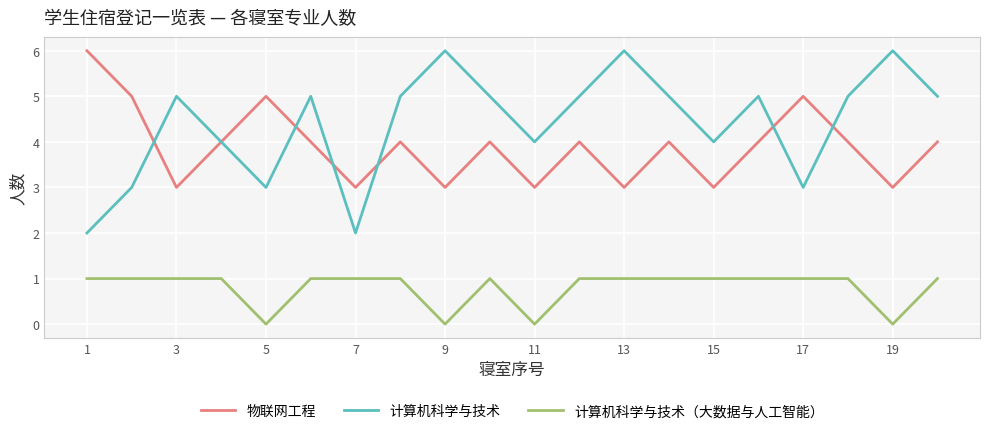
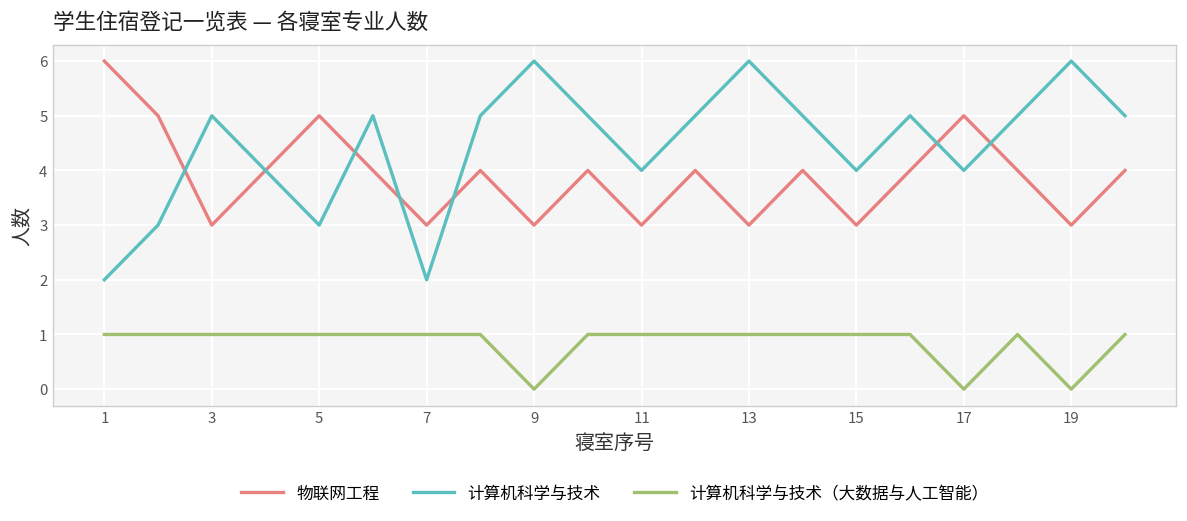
计算机科学与技术（大数据与人工智能）, 5: 0 -> 1
计算机科学与技术（大数据与人工智能）, 11: 0 -> 1
计算机科学与技术, 17: 3 -> 4
计算机科学与技术（大数据与人工智能）, 17: 1 -> 0
